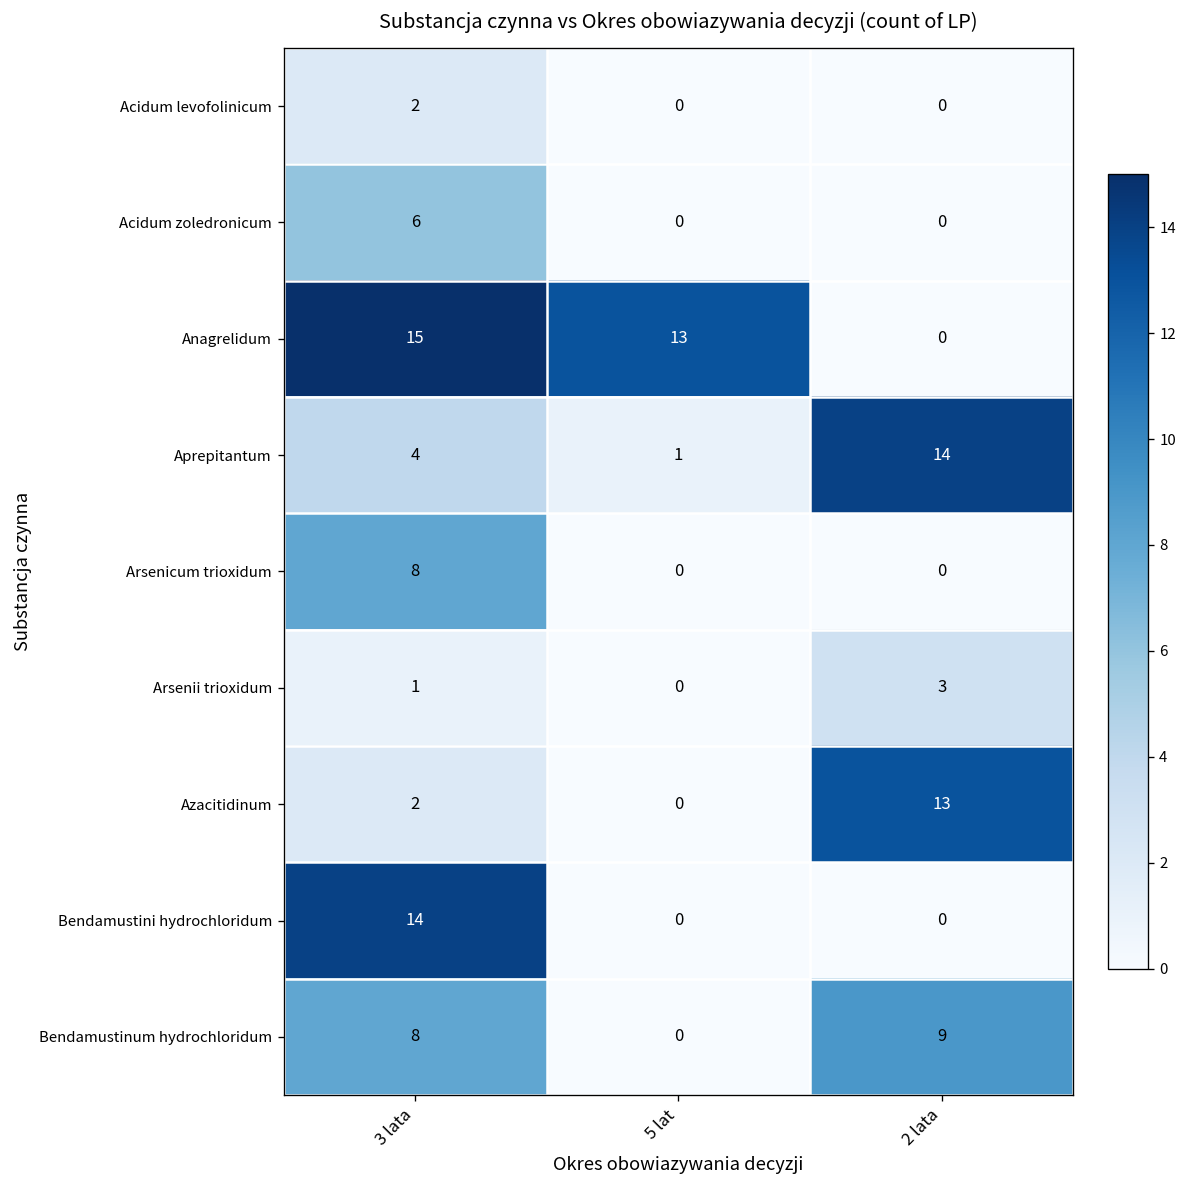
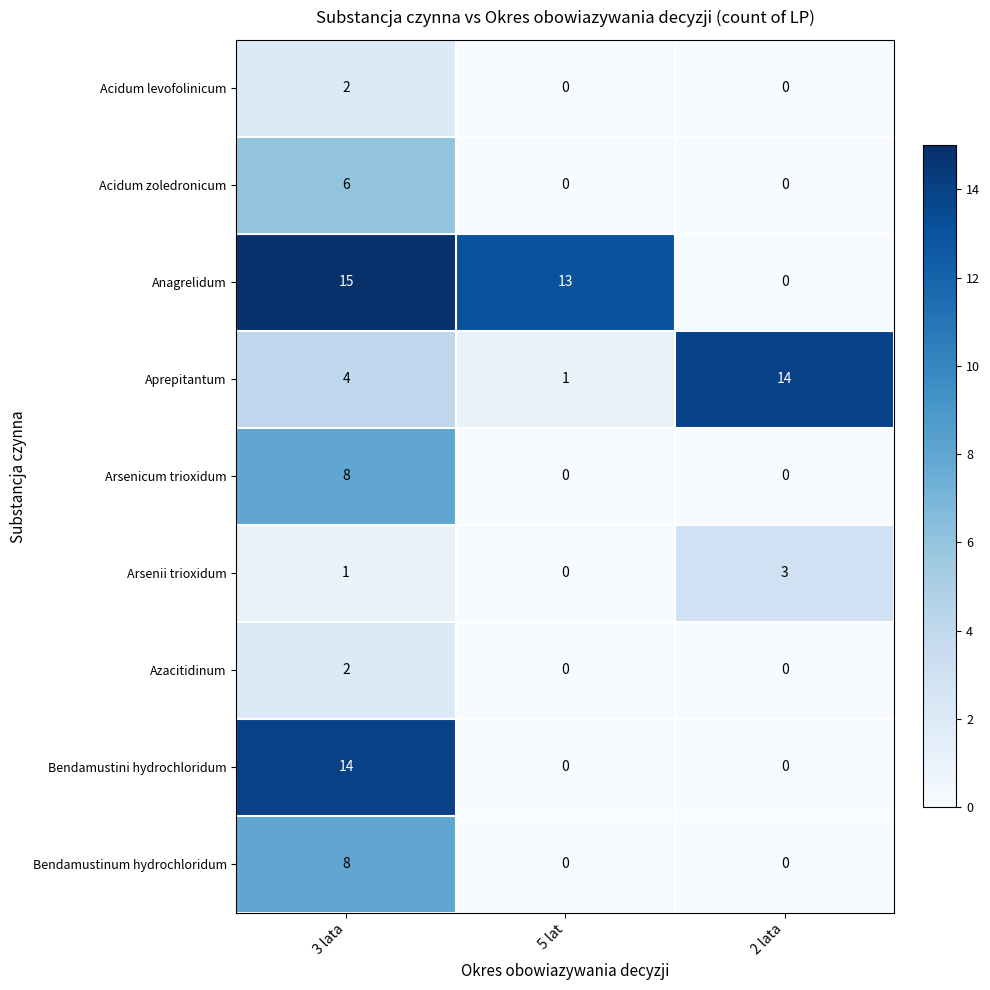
Azacitidinum, 2 lata: 13 -> 0
Bendamustinum hydrochloridum, 2 lata: 9 -> 0
